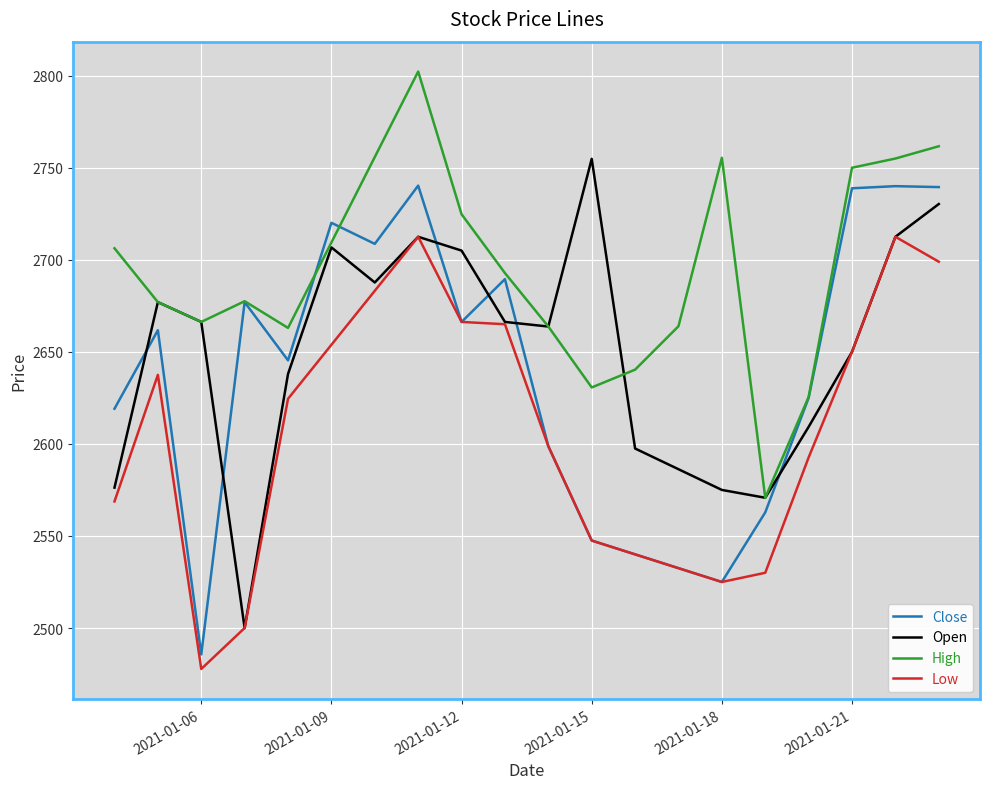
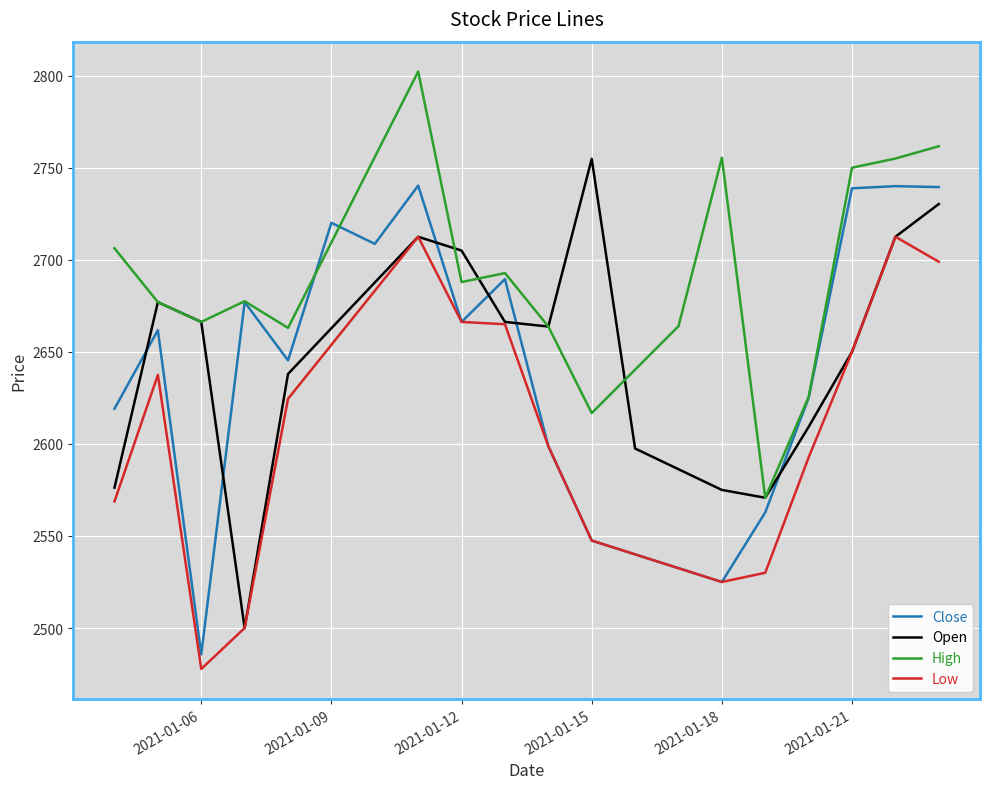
Open, 2021-01-09: 2707 -> 2663
High, 2021-01-12: 2725 -> 2688
High, 2021-01-15: 2631 -> 2617
